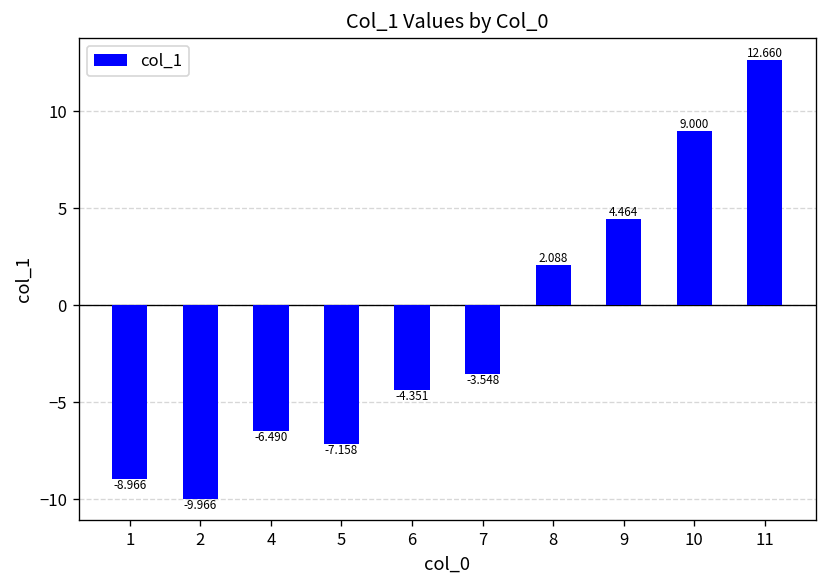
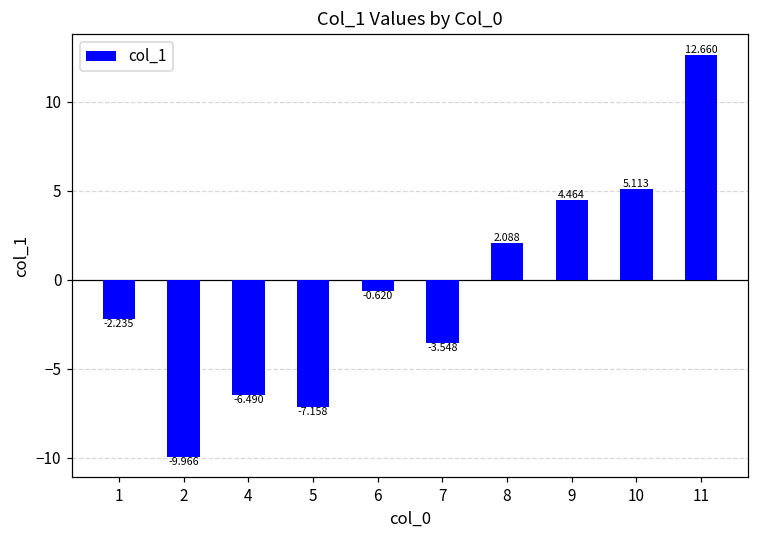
1: -8.966 -> -2.235
6: -4.351 -> -0.620
10: 9.000 -> 5.113
